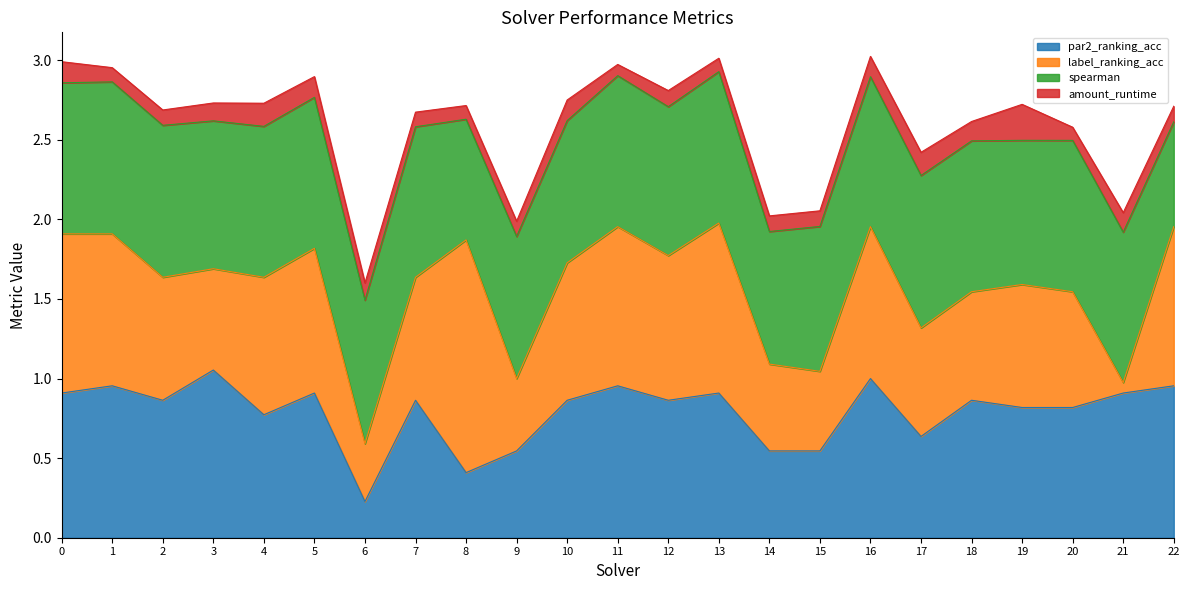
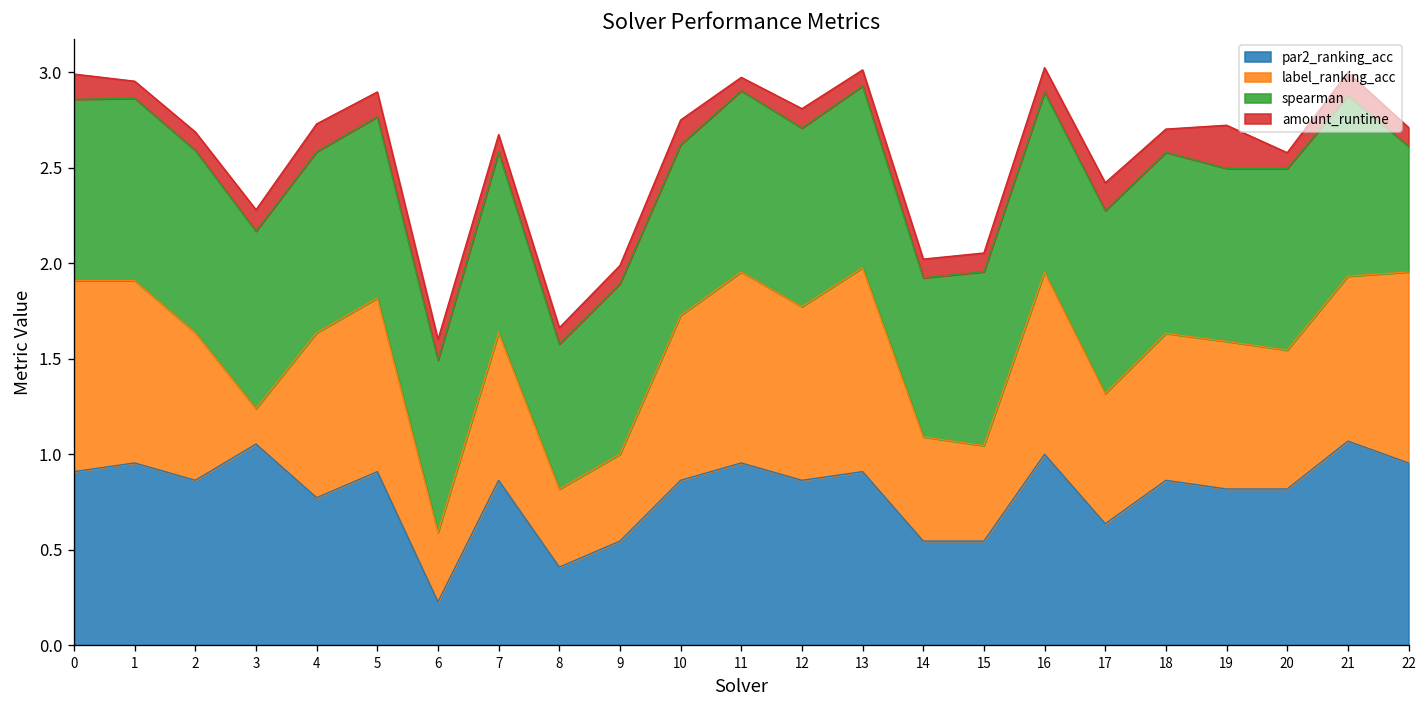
label_ranking_acc, 3: 0.64 -> 0.19
label_ranking_acc, 8: 1.46 -> 0.41
label_ranking_acc, 18: 0.68 -> 0.77
par2_ranking_acc, 21: 0.91 -> 1.07
label_ranking_acc, 21: 0.07 -> 0.86
